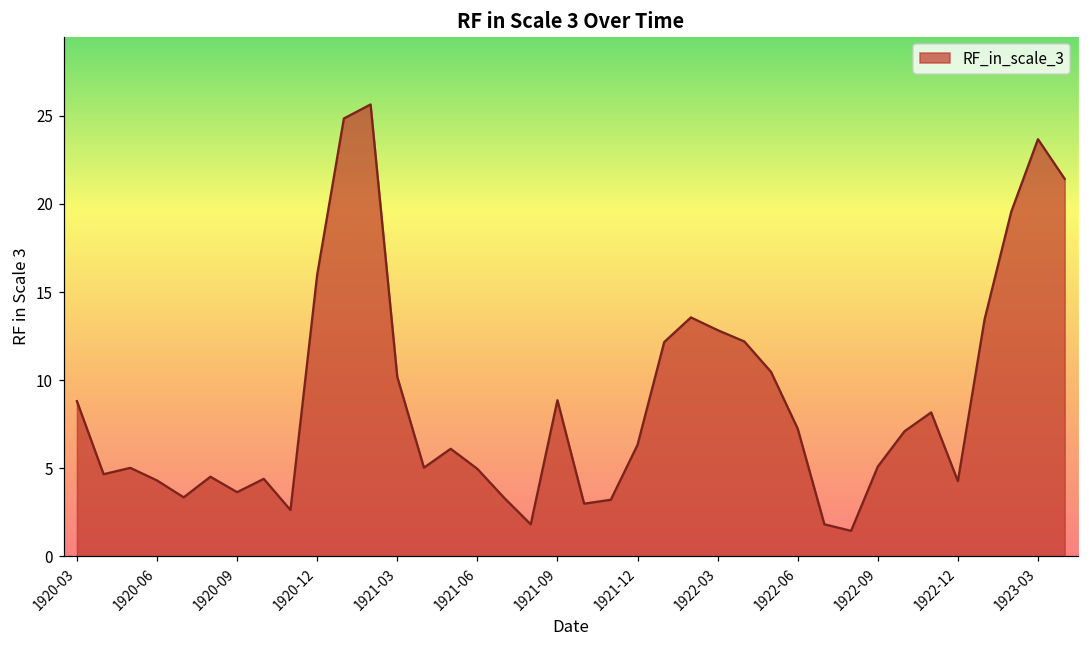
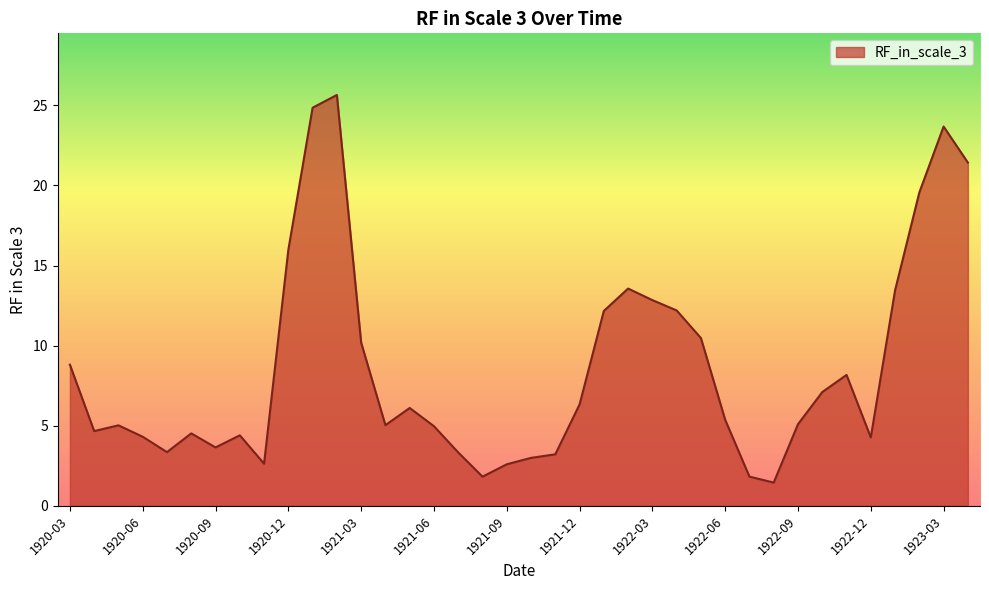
1921-09: 8.9 -> 2.6
1922-06: 7.2 -> 5.4
